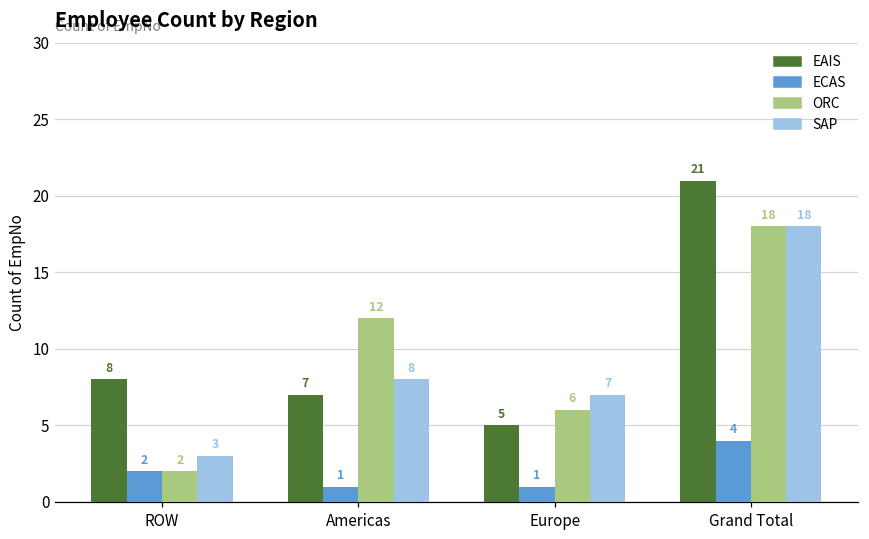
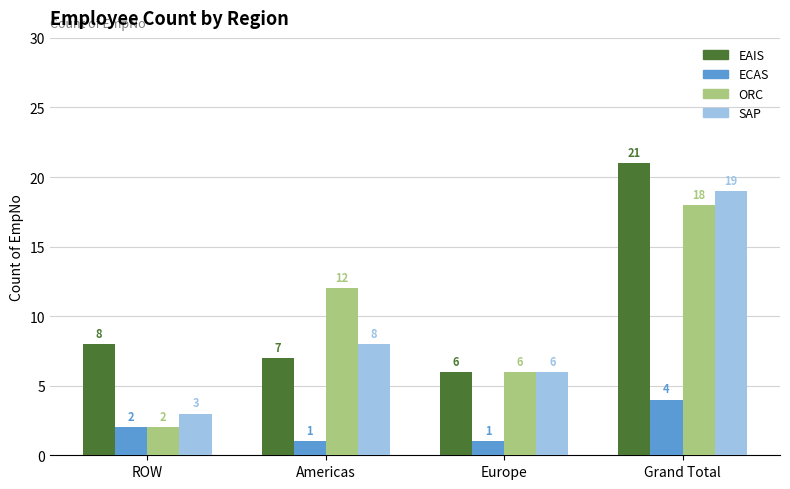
EAIS, Europe: 5 -> 6
SAP, Europe: 7 -> 6
SAP, Grand Total: 18 -> 19
